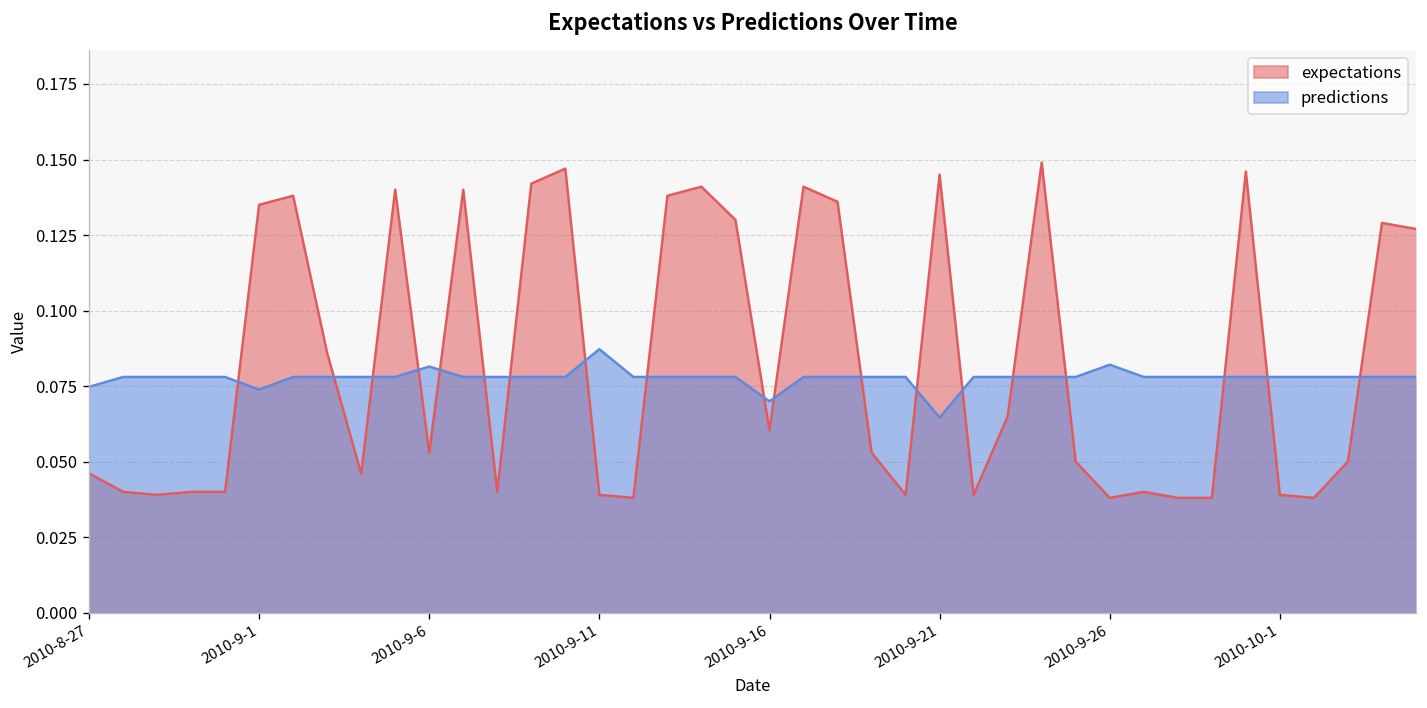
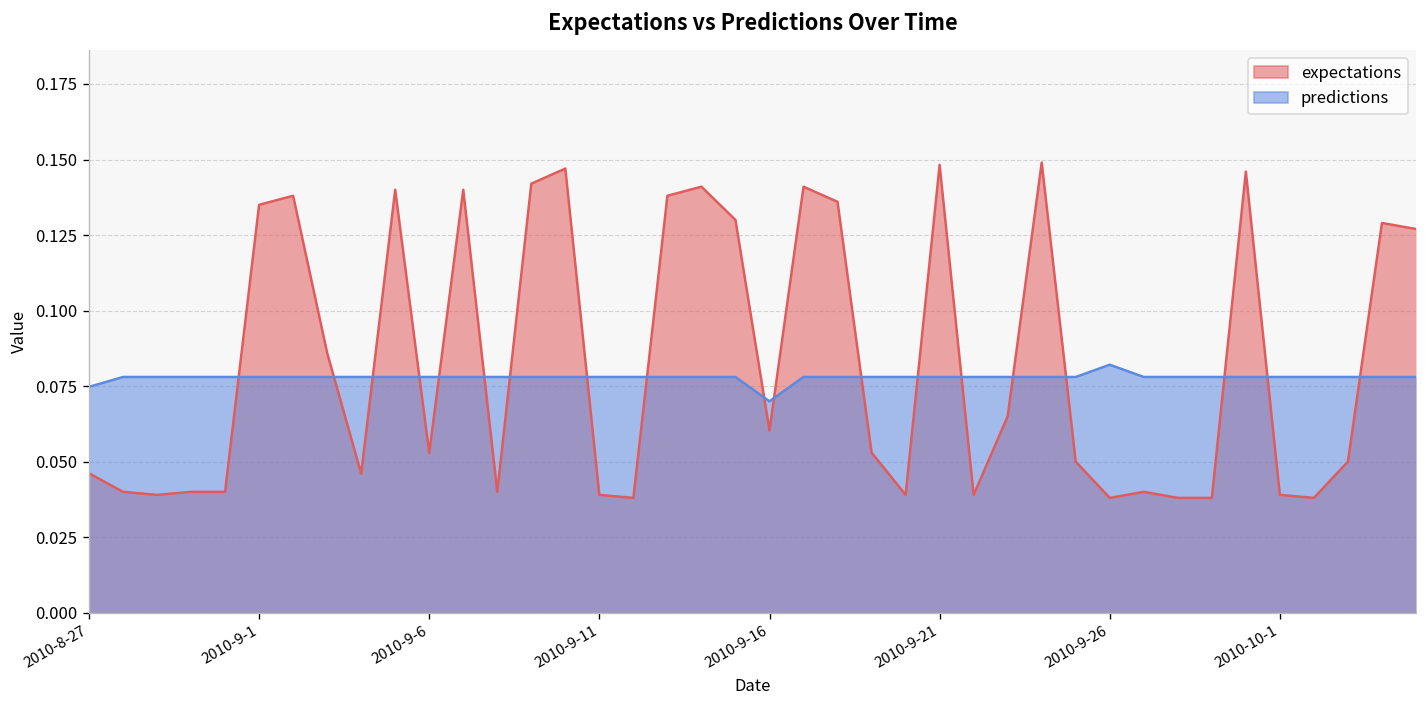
predictions, 2010-9-1: 0.074 -> 0.078
predictions, 2010-9-6: 0.081 -> 0.078
predictions, 2010-9-11: 0.087 -> 0.078
expectations, 2010-9-21: 0.145 -> 0.148
predictions, 2010-9-21: 0.065 -> 0.078
